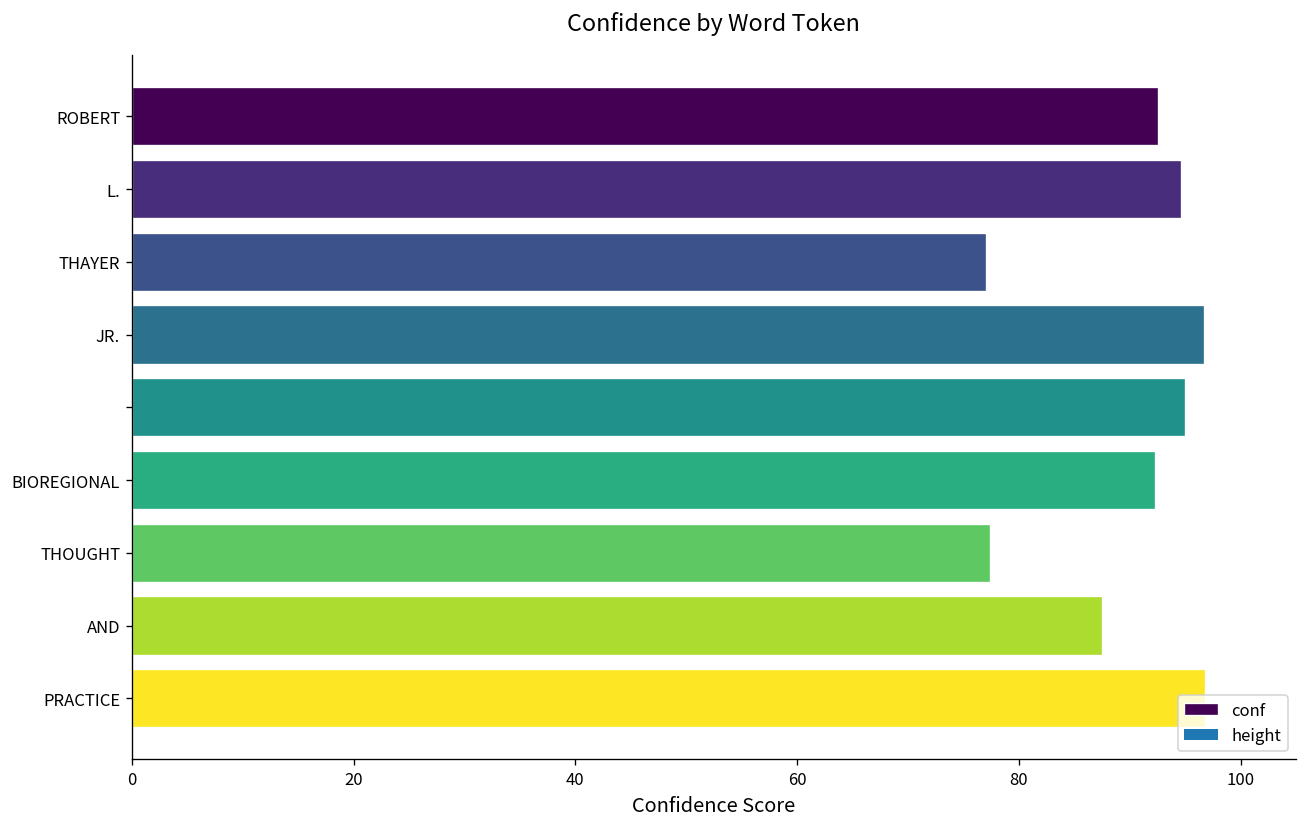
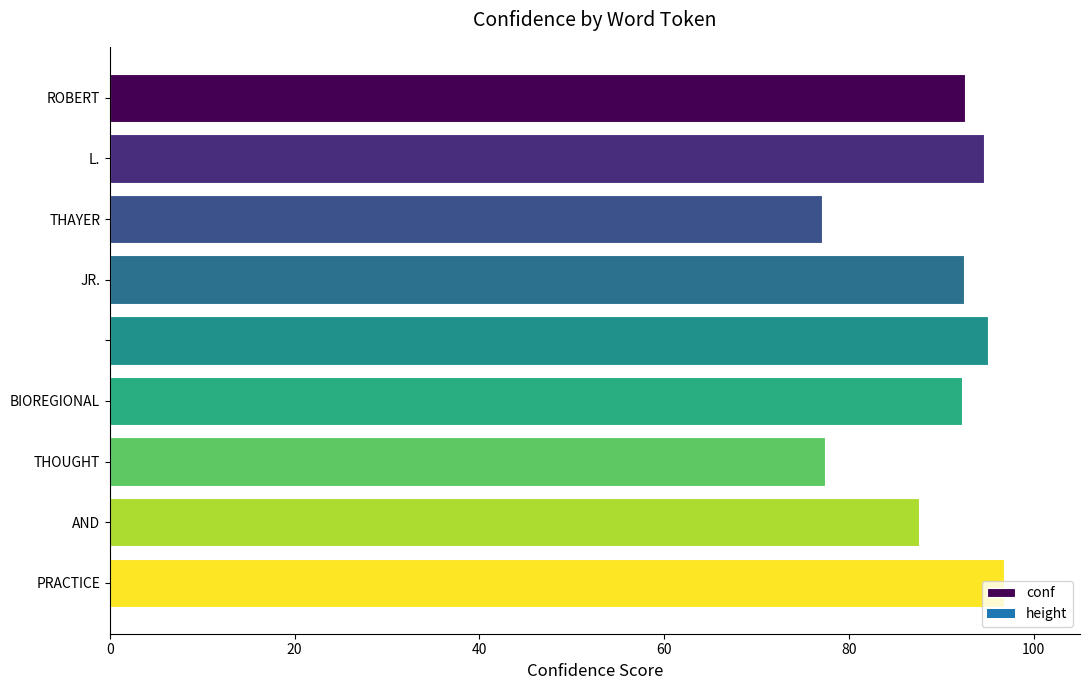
conf, JR.: 97 -> 92
